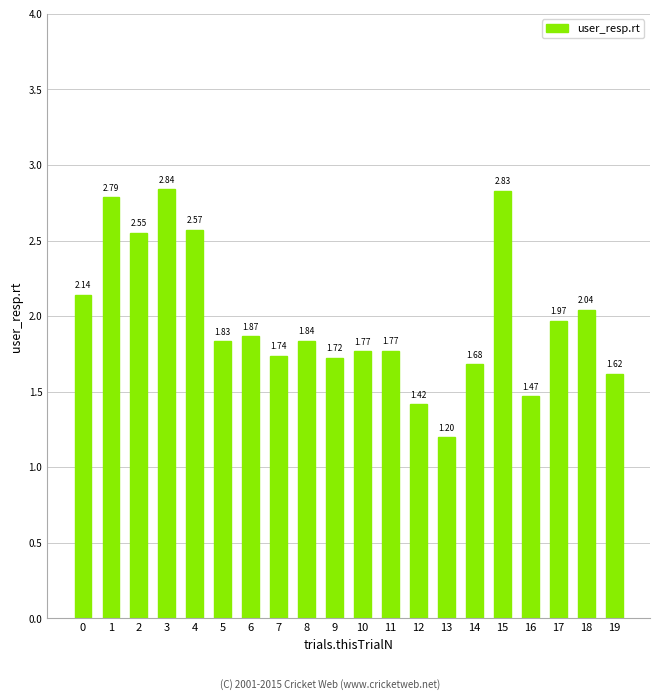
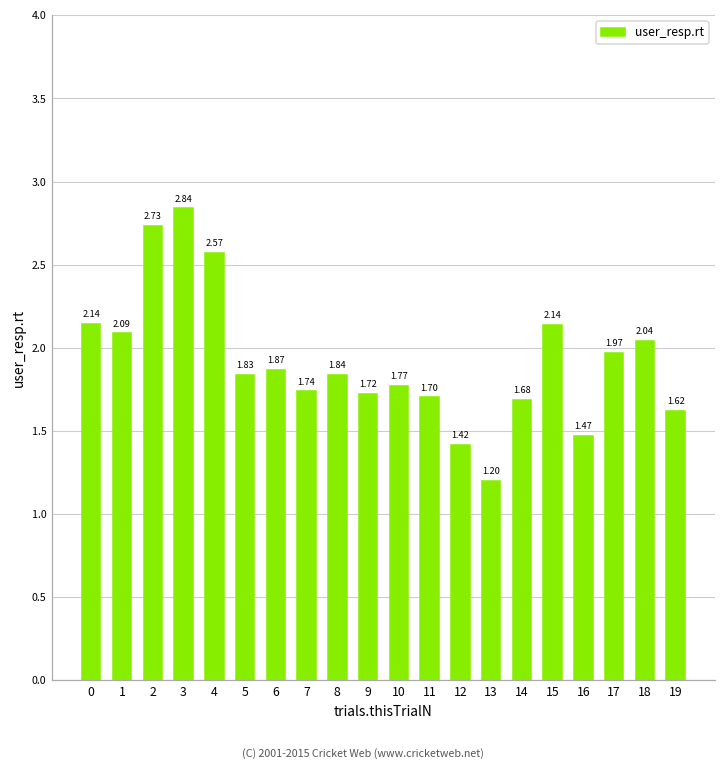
1: 2.79 -> 2.09
2: 2.55 -> 2.73
11: 1.77 -> 1.70
15: 2.83 -> 2.14
